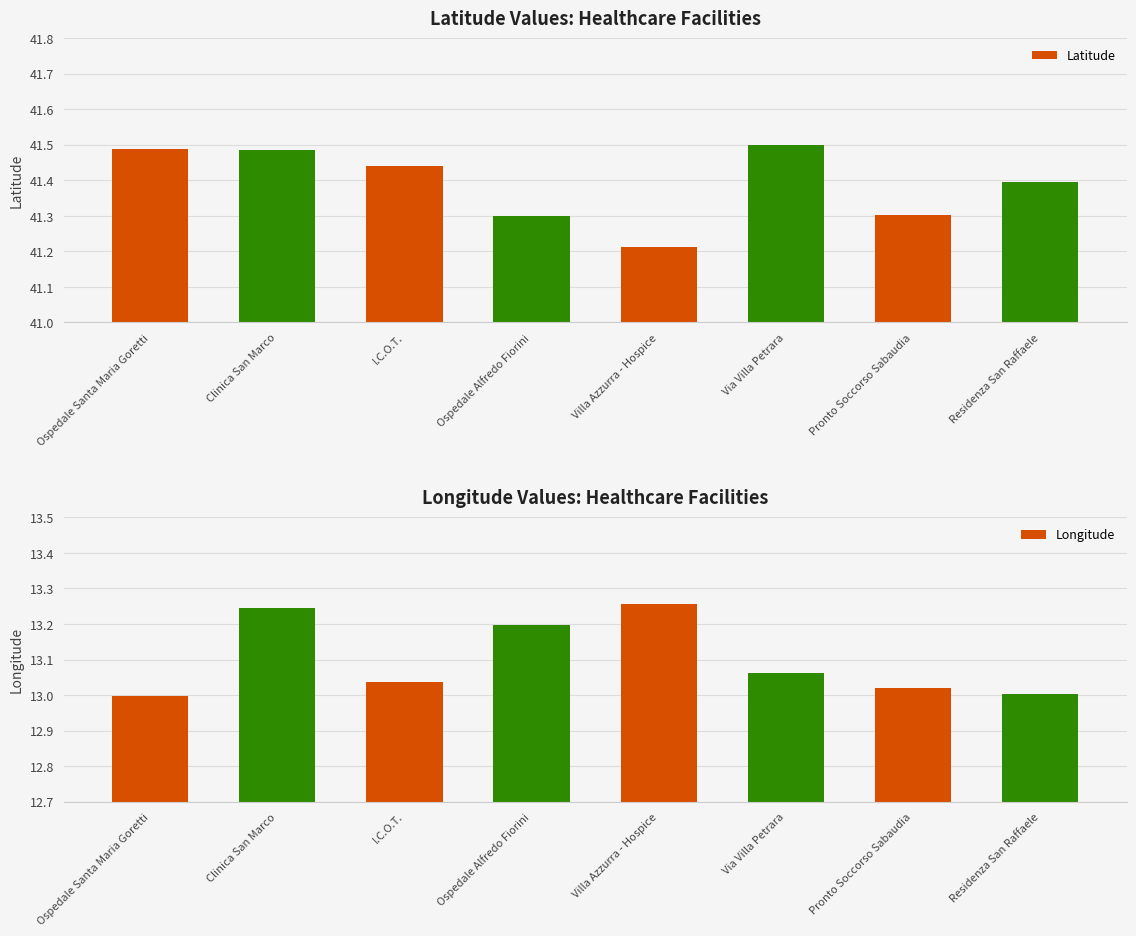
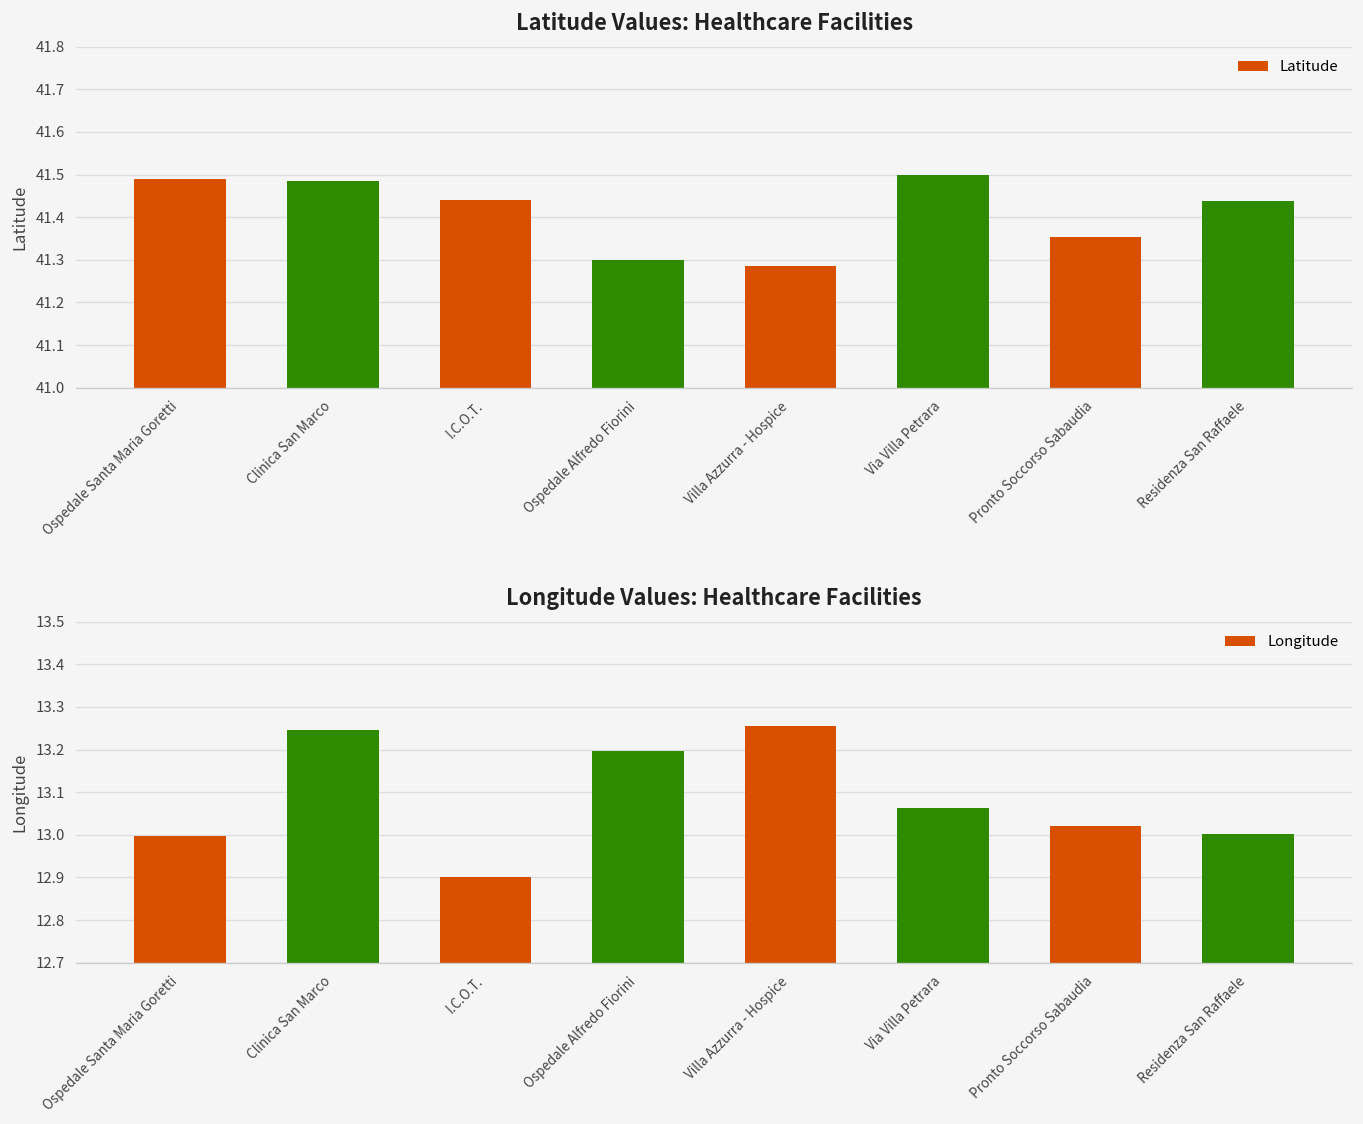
Latitude Values: Healthcare Facilities, Villa Azzurra - Hospice: 41.21 -> 41.29
Latitude Values: Healthcare Facilities, Pronto Soccorso Sabaudia: 41.30 -> 41.35
Latitude Values: Healthcare Facilities, Residenza San Raffaele: 41.39 -> 41.44
Longitude Values: Healthcare Facilities, I.C.O.T.: 13.04 -> 12.90
